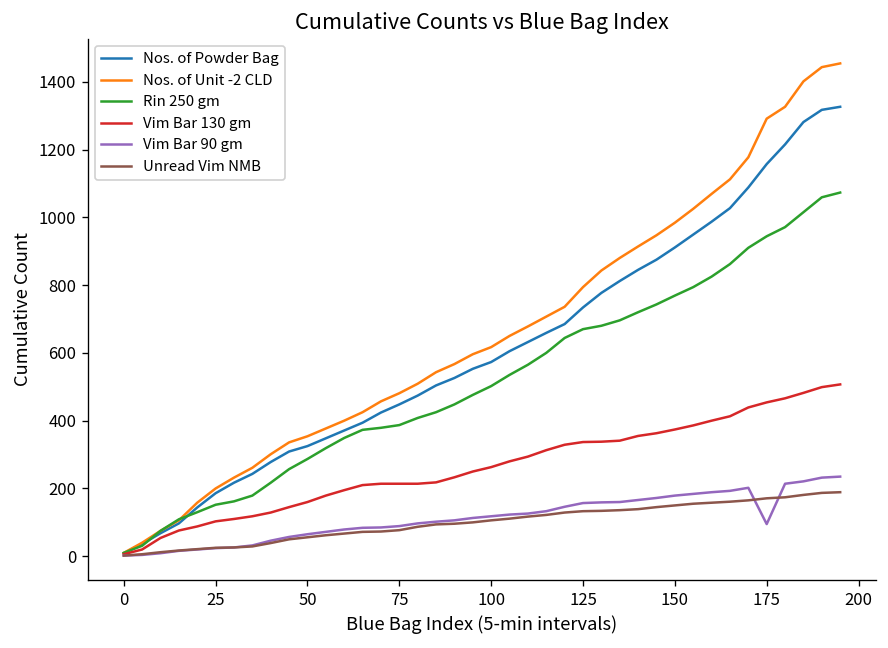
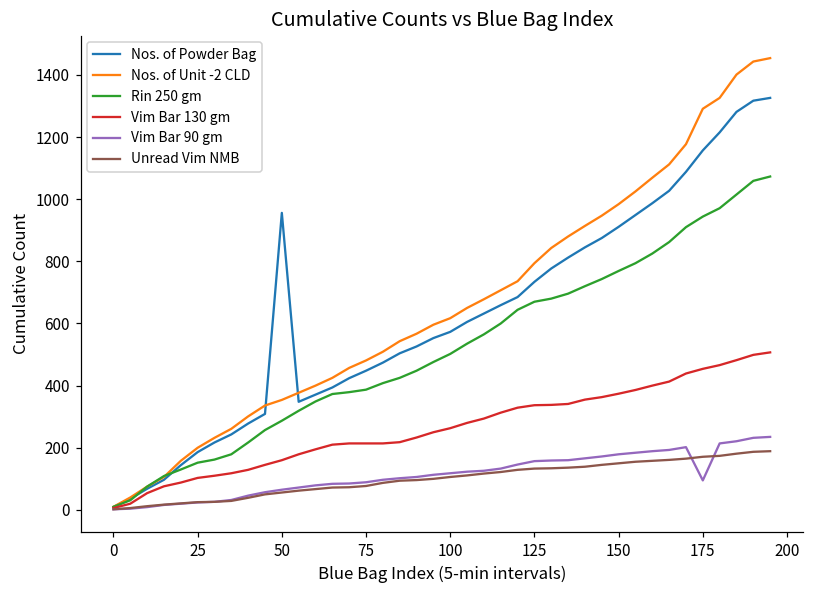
Nos. of Powder Bag, 50: 330 -> 960
